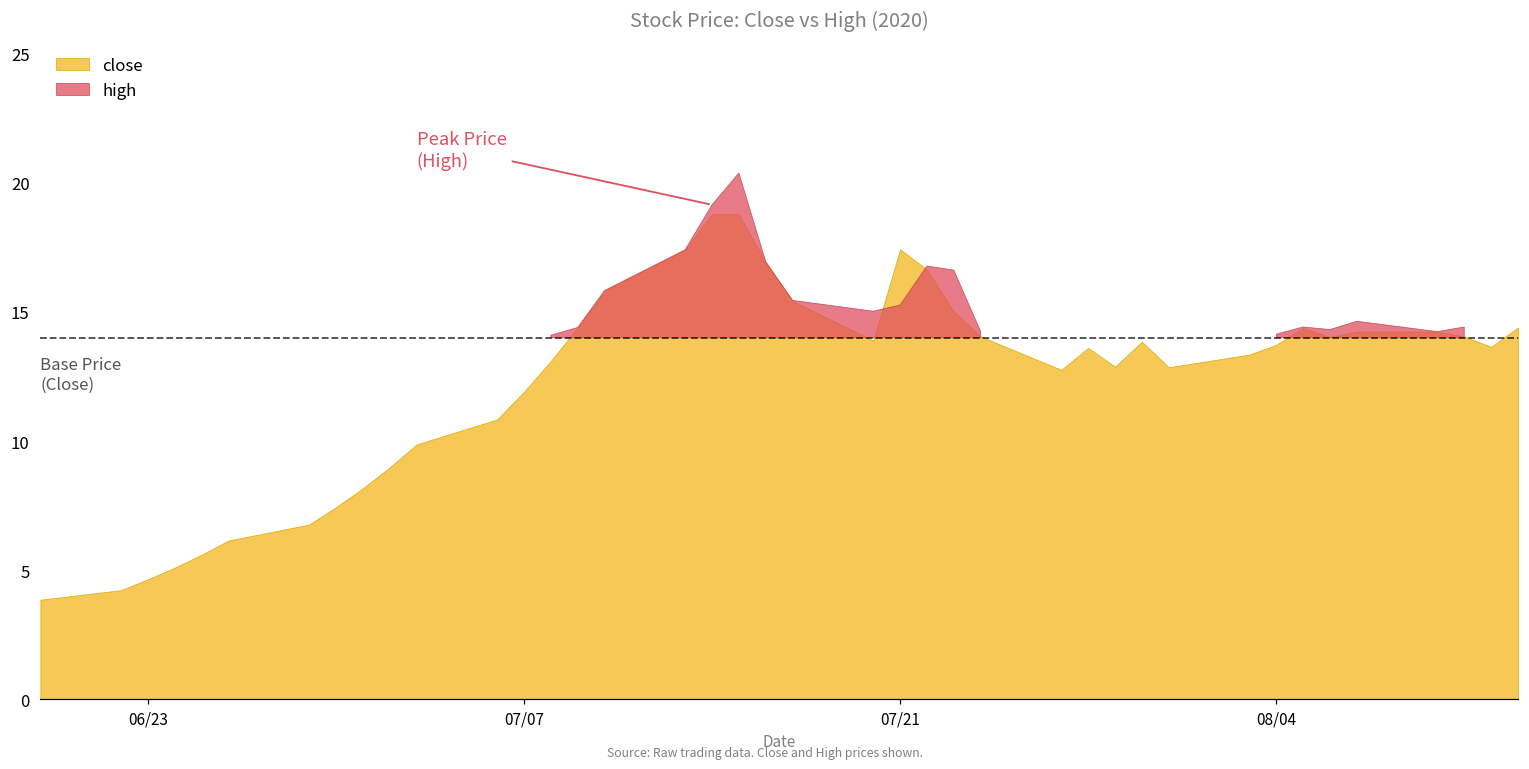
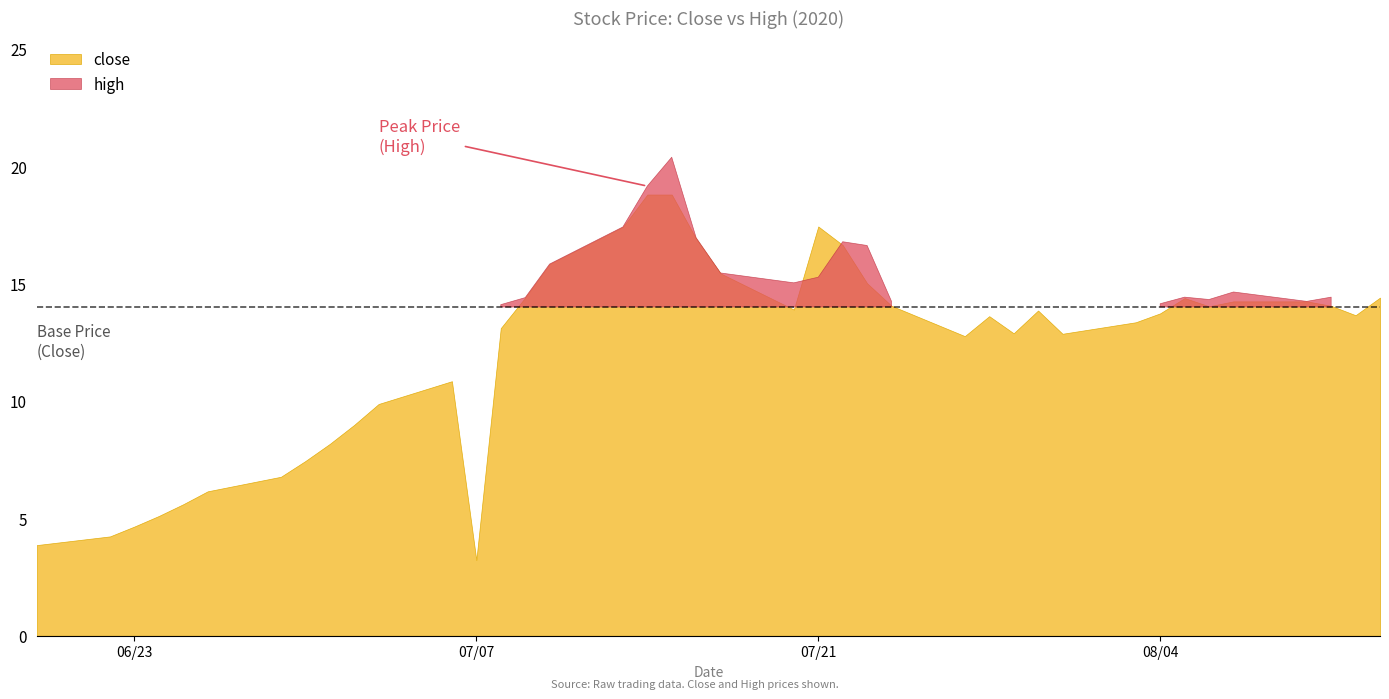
07/07: 11.9 -> 3.2
